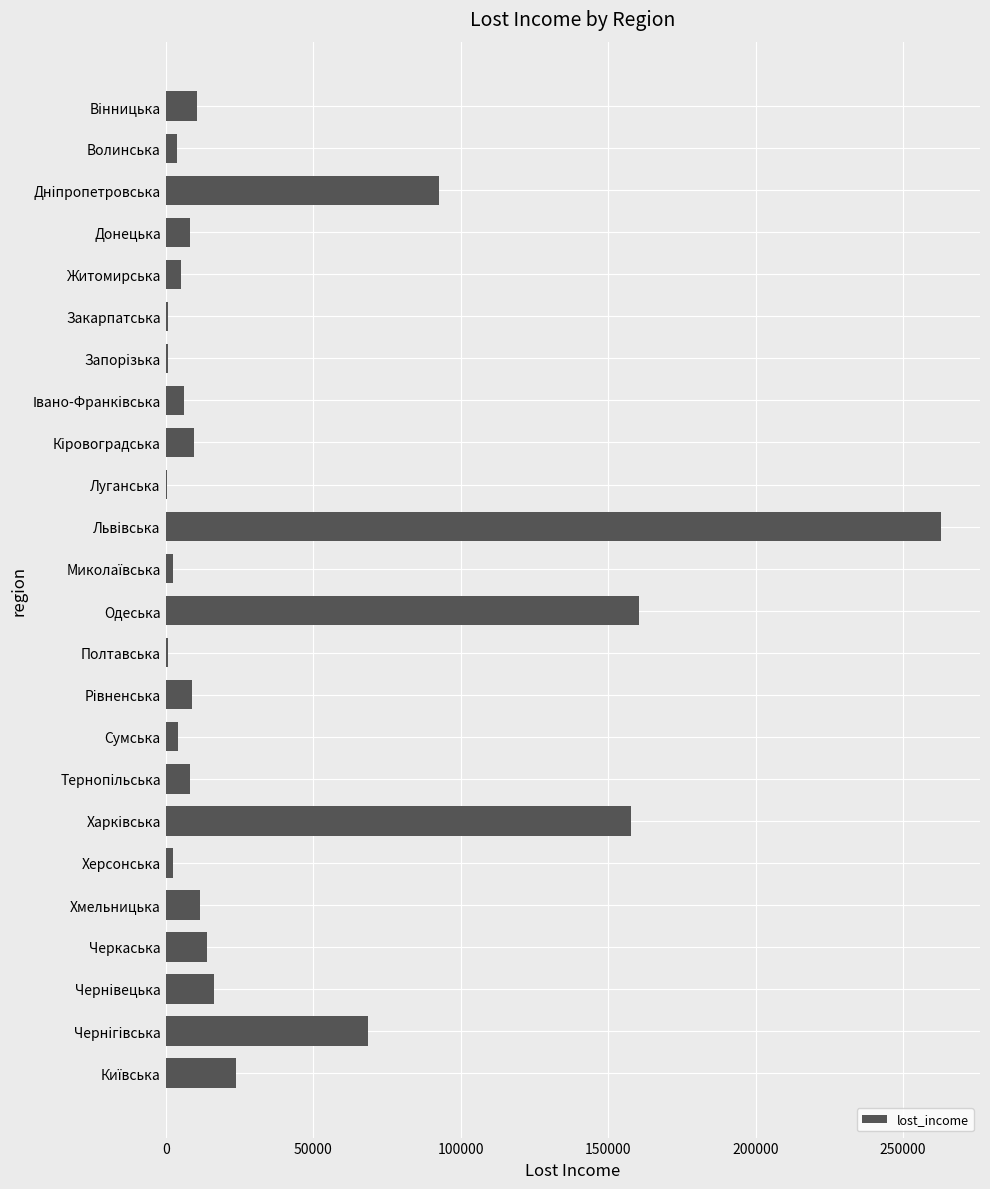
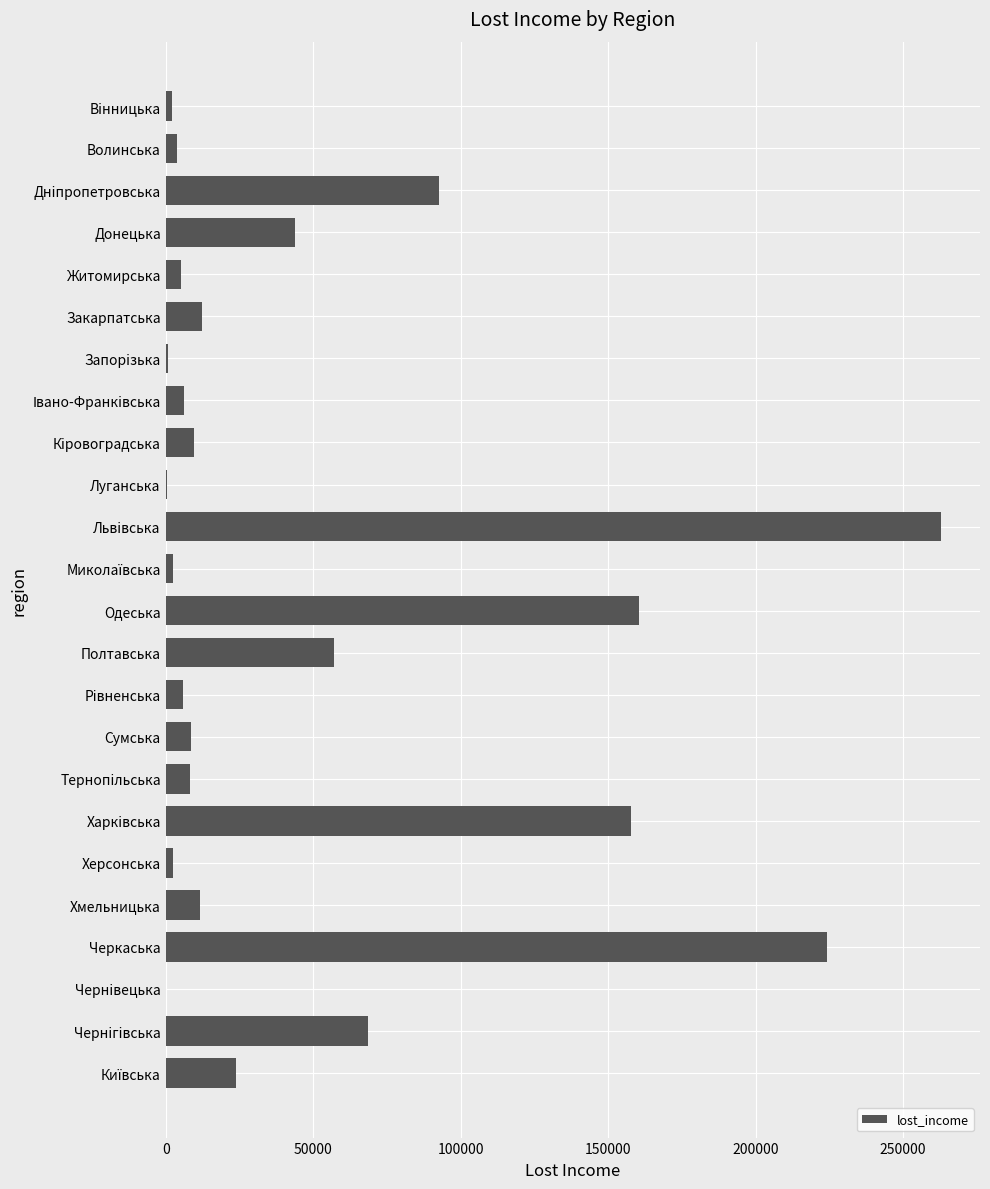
Вінницька: 11000 -> 2000
Донецька: 8000 -> 44000
Закарпатська: 1000 -> 12000
Полтавська: 1000 -> 57000
Рівненська: 9000 -> 6000
Сумська: 4000 -> 9000
Черкаська: 14000 -> 224000
Чернівецька: 16000 -> 0
